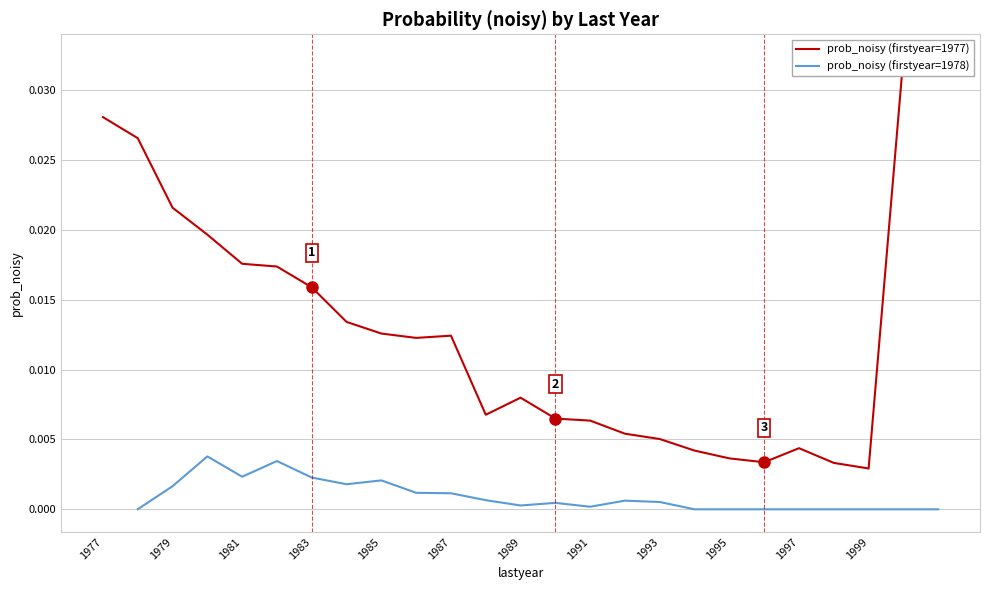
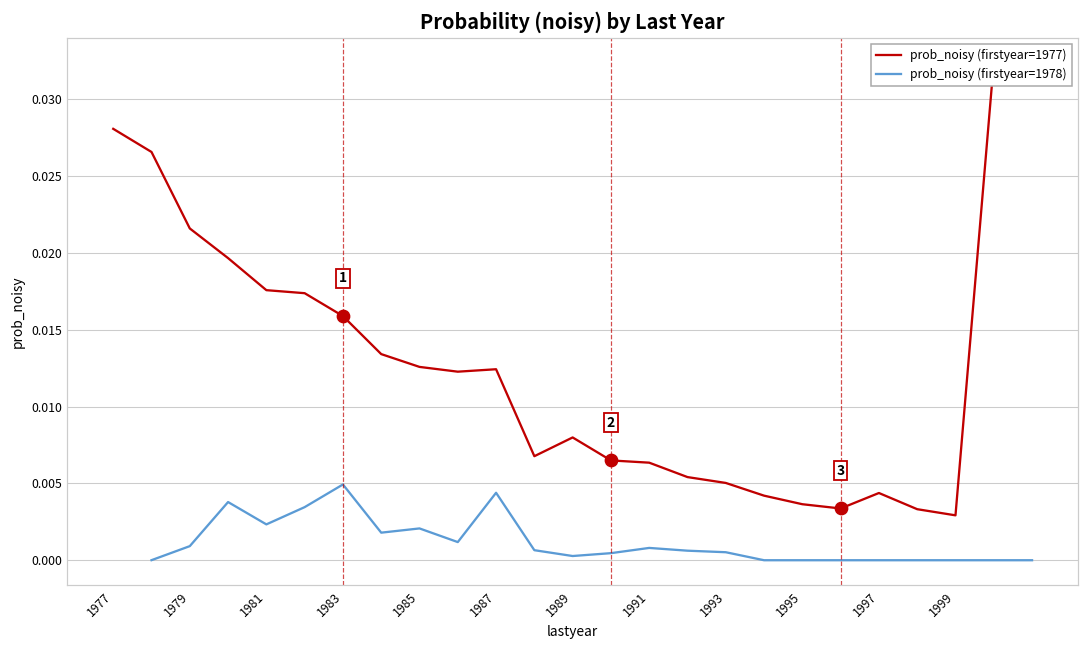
prob_noisy (firstyear=1978), 1979: 0.0017 -> 0.0009
prob_noisy (firstyear=1978), 1983: 0.0023 -> 0.0049
prob_noisy (firstyear=1978), 1987: 0.0011 -> 0.0044
prob_noisy (firstyear=1978), 1991: 0.0002 -> 0.0008
